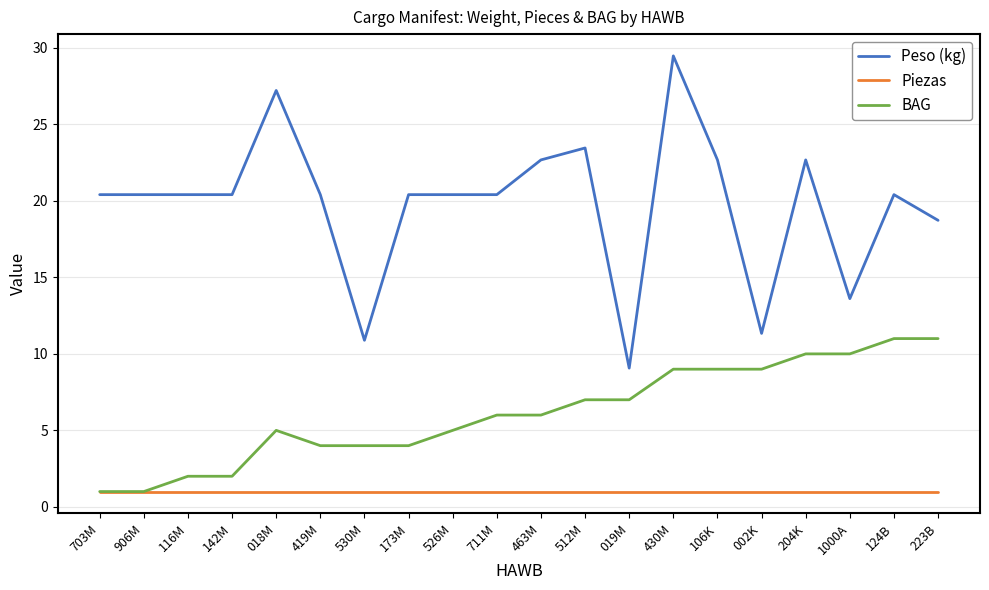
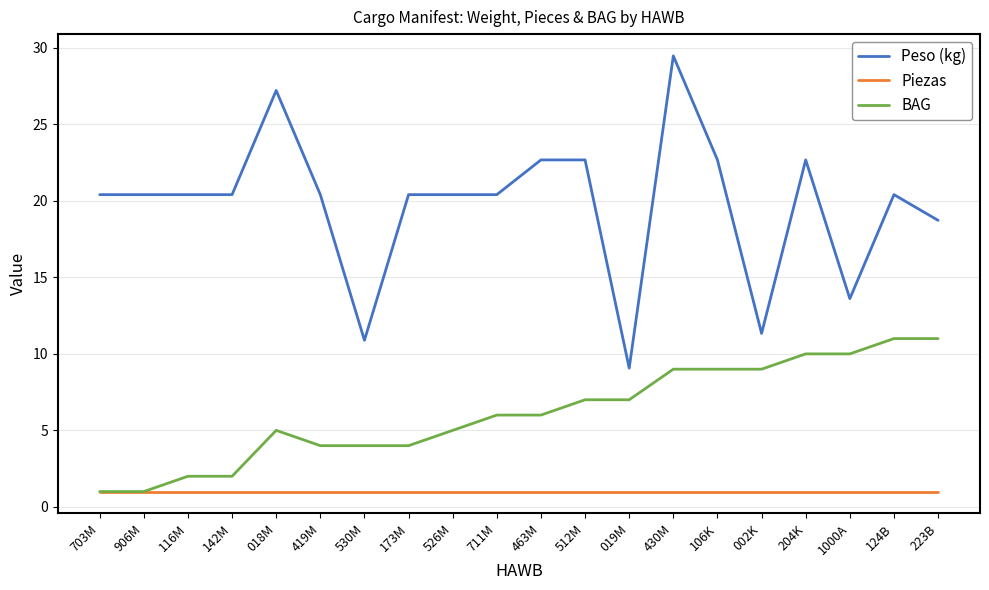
Peso (kg), 512M: 23.5 -> 22.7
